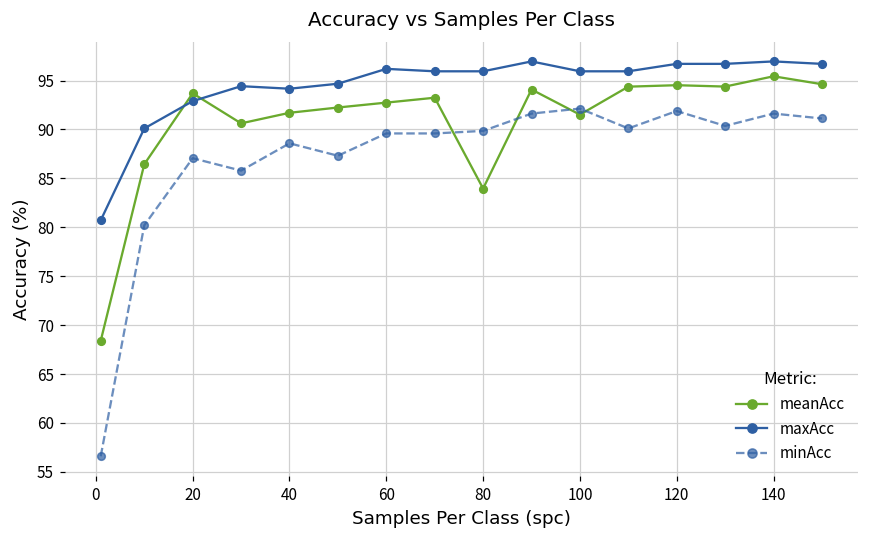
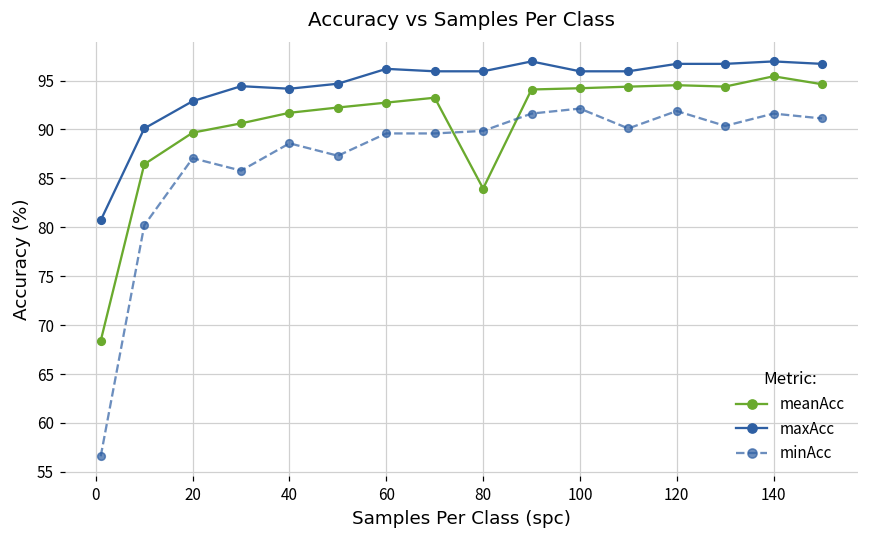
meanAcc, 20: 94 -> 90
meanAcc, 100: 92 -> 94
